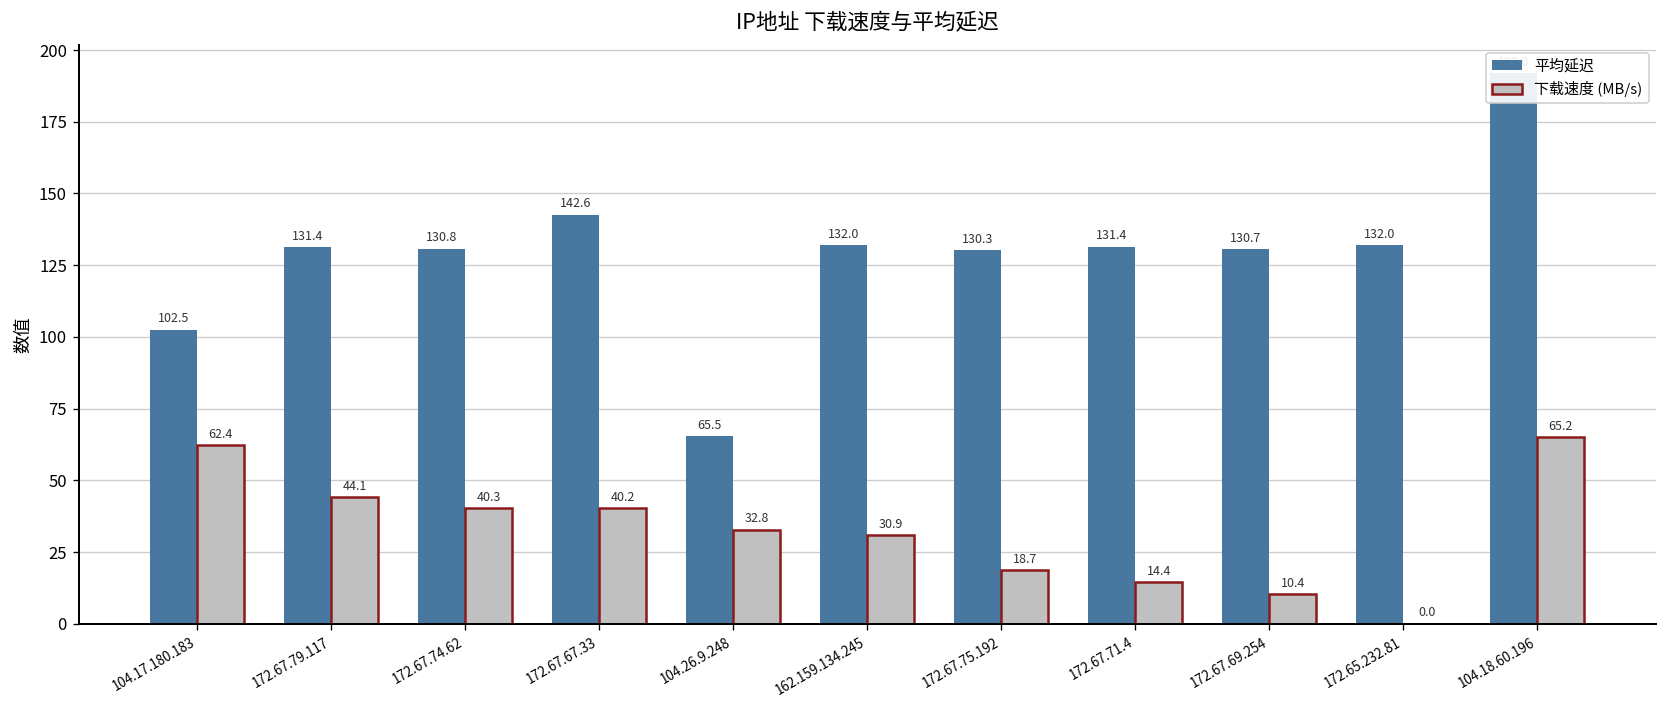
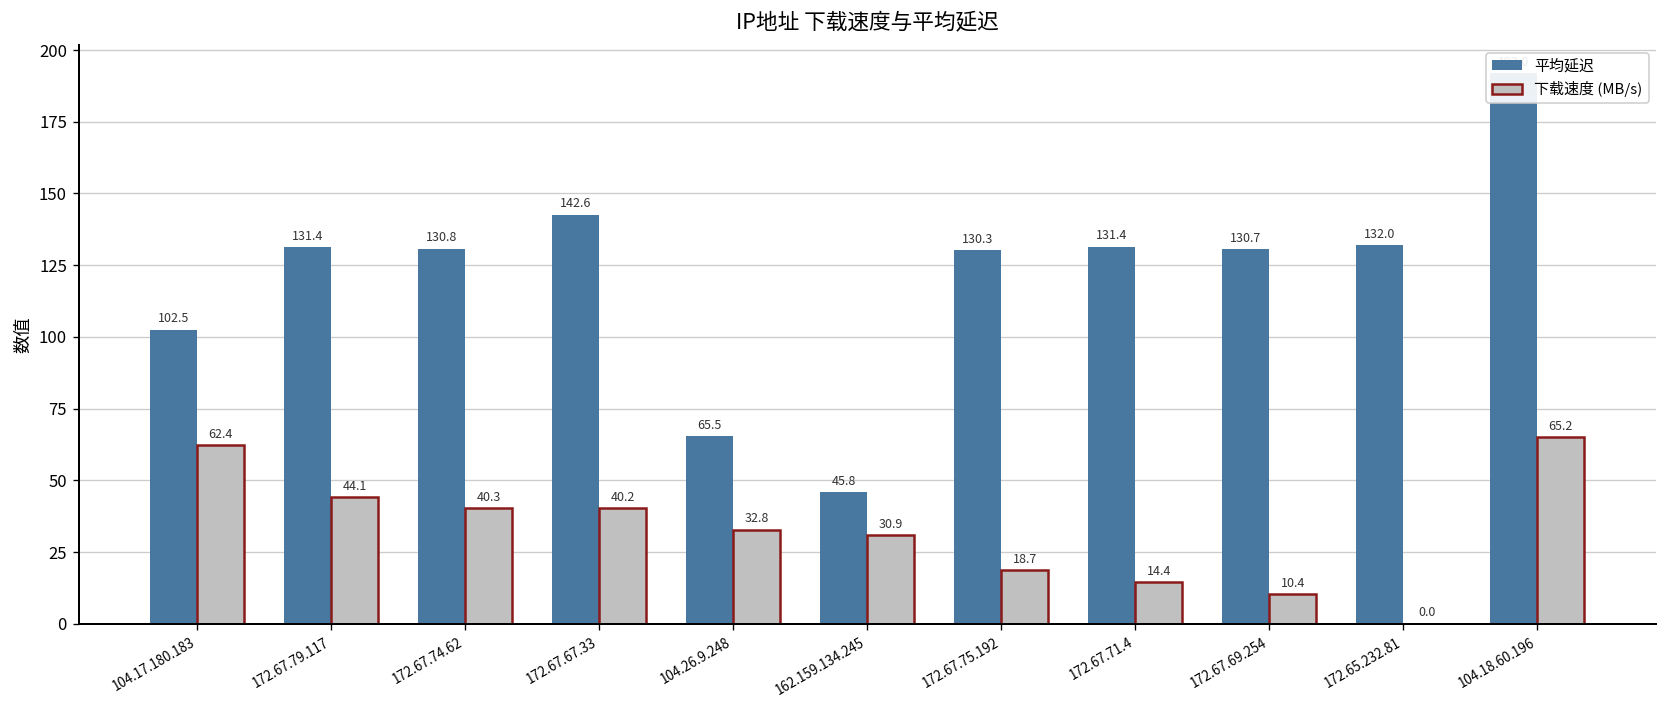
平均延迟, 162.159.134.245: 132.0 -> 45.8
